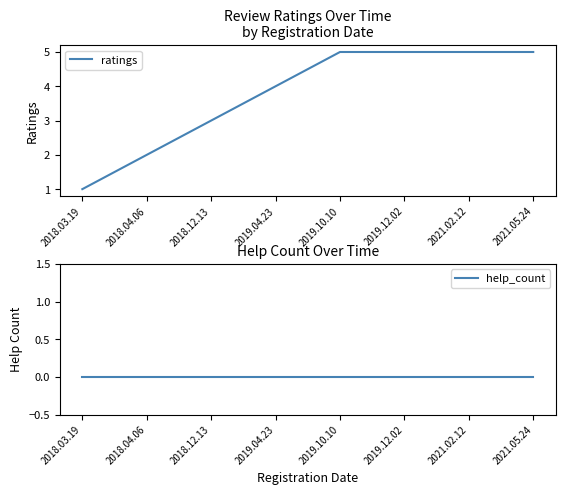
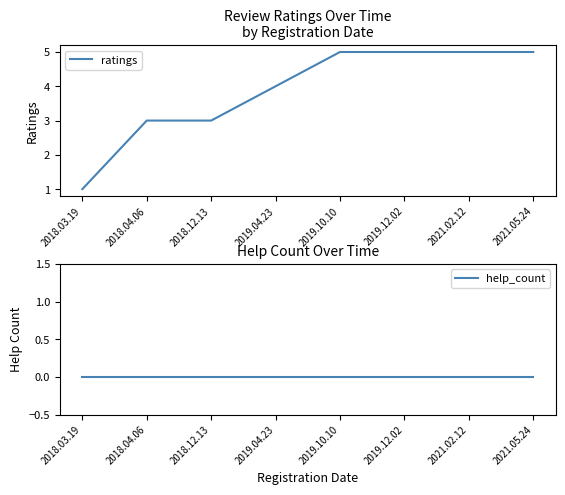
Review Ratings Over Time by Registration Date, 2018.04.06: 2 -> 3
